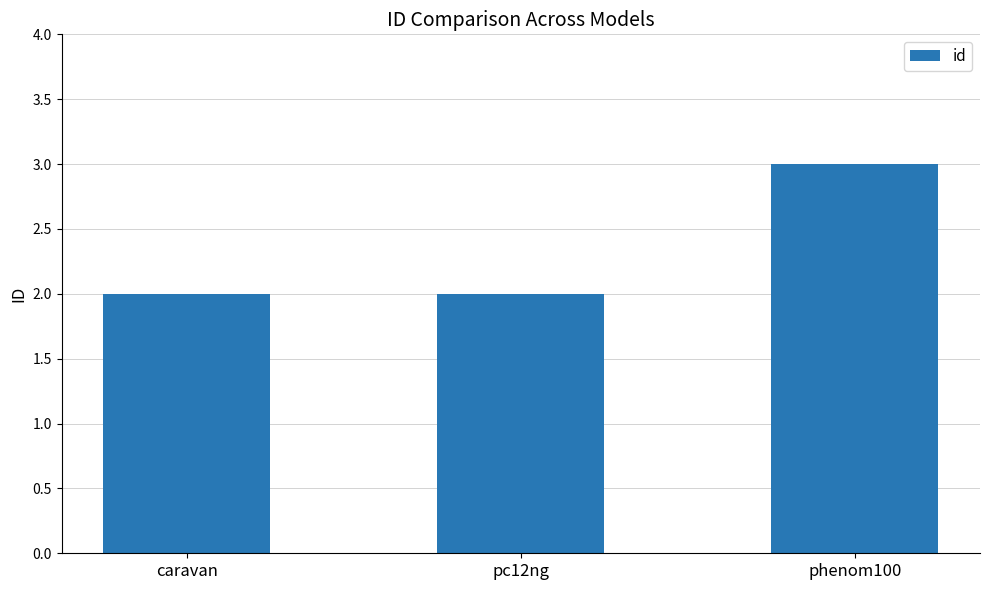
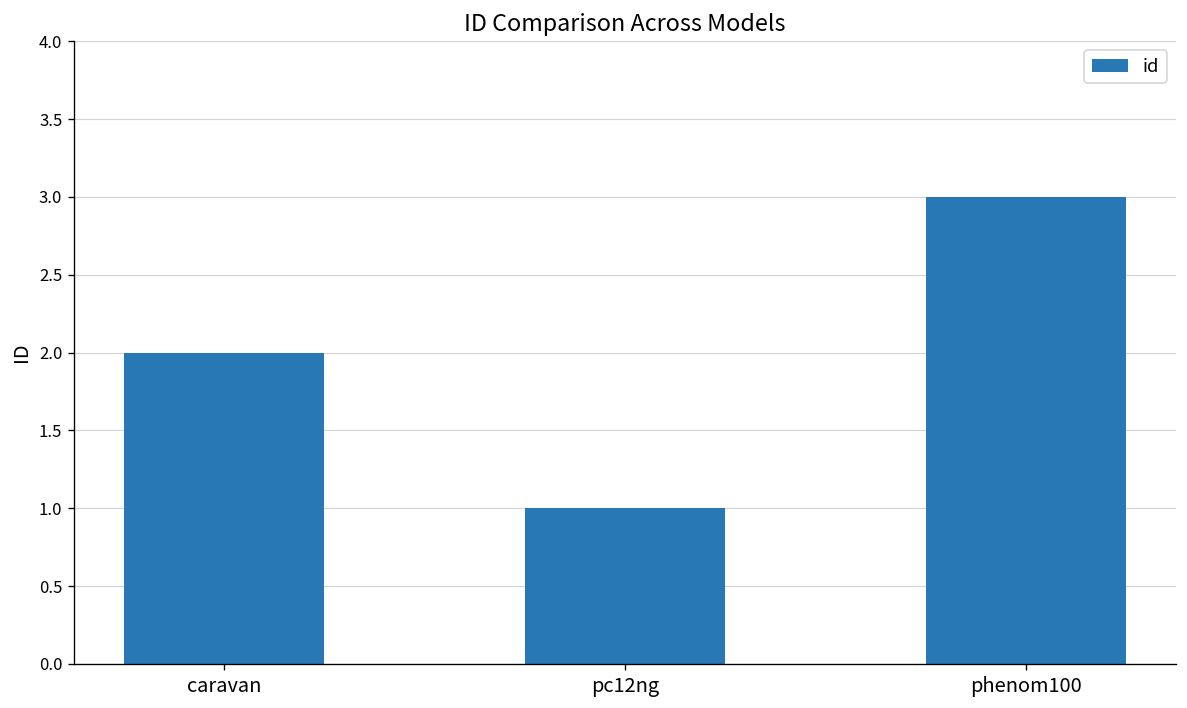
pc12ng: 2 -> 1
